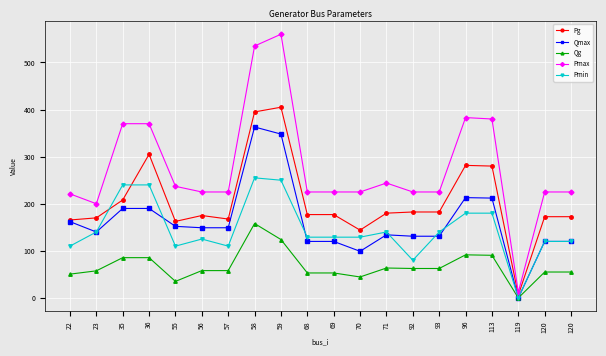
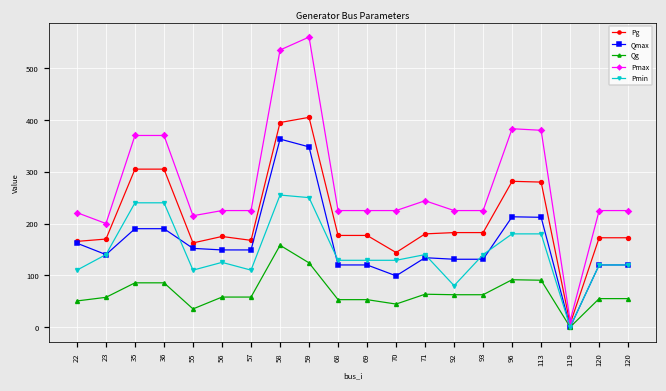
Pg, 35: 210 -> 310
Pmax, 55: 240 -> 220
